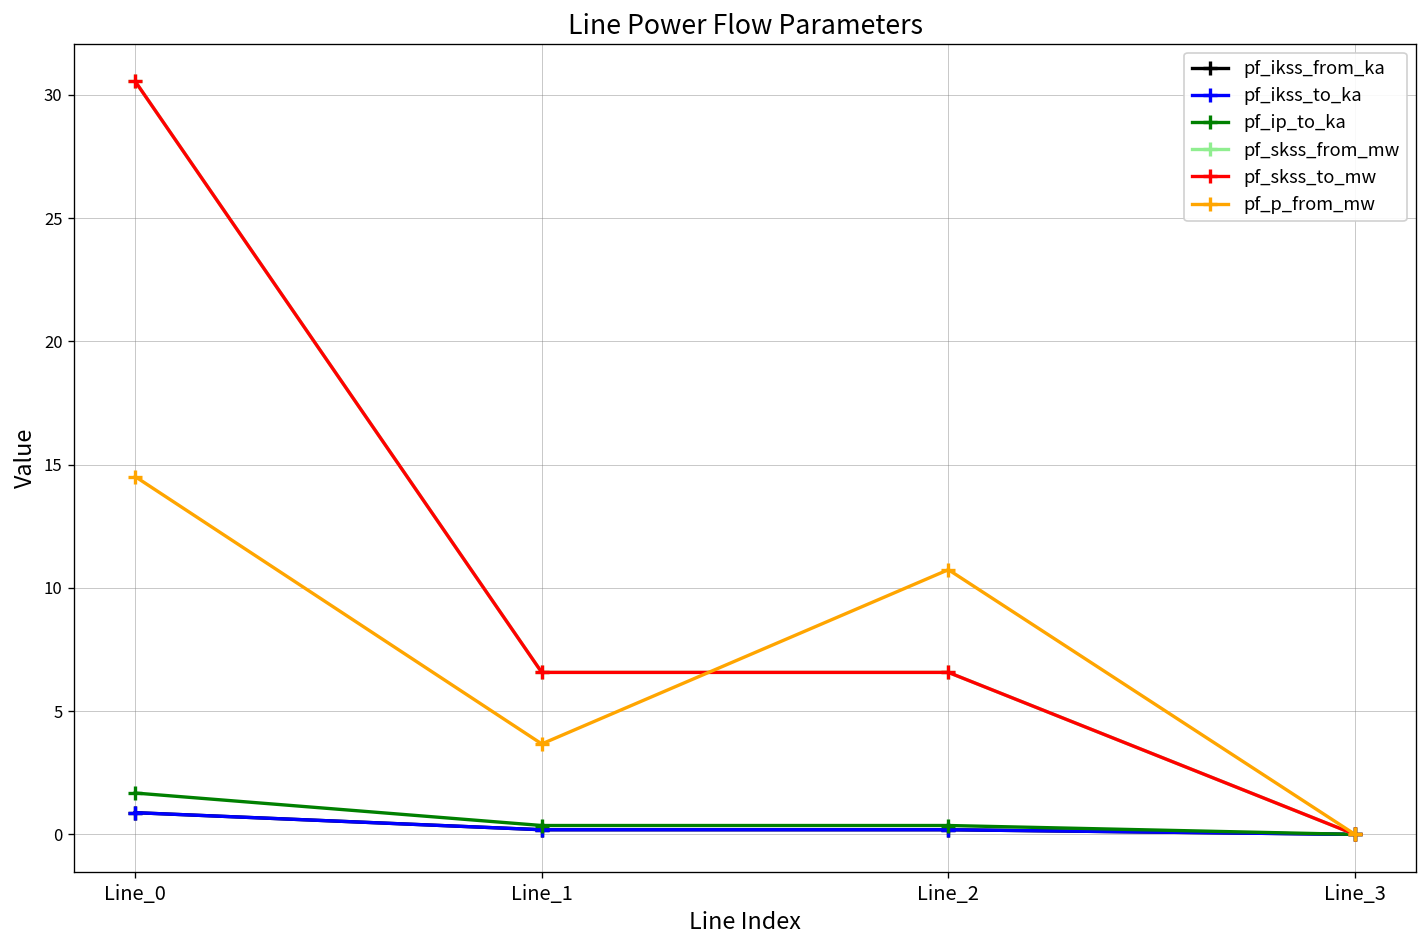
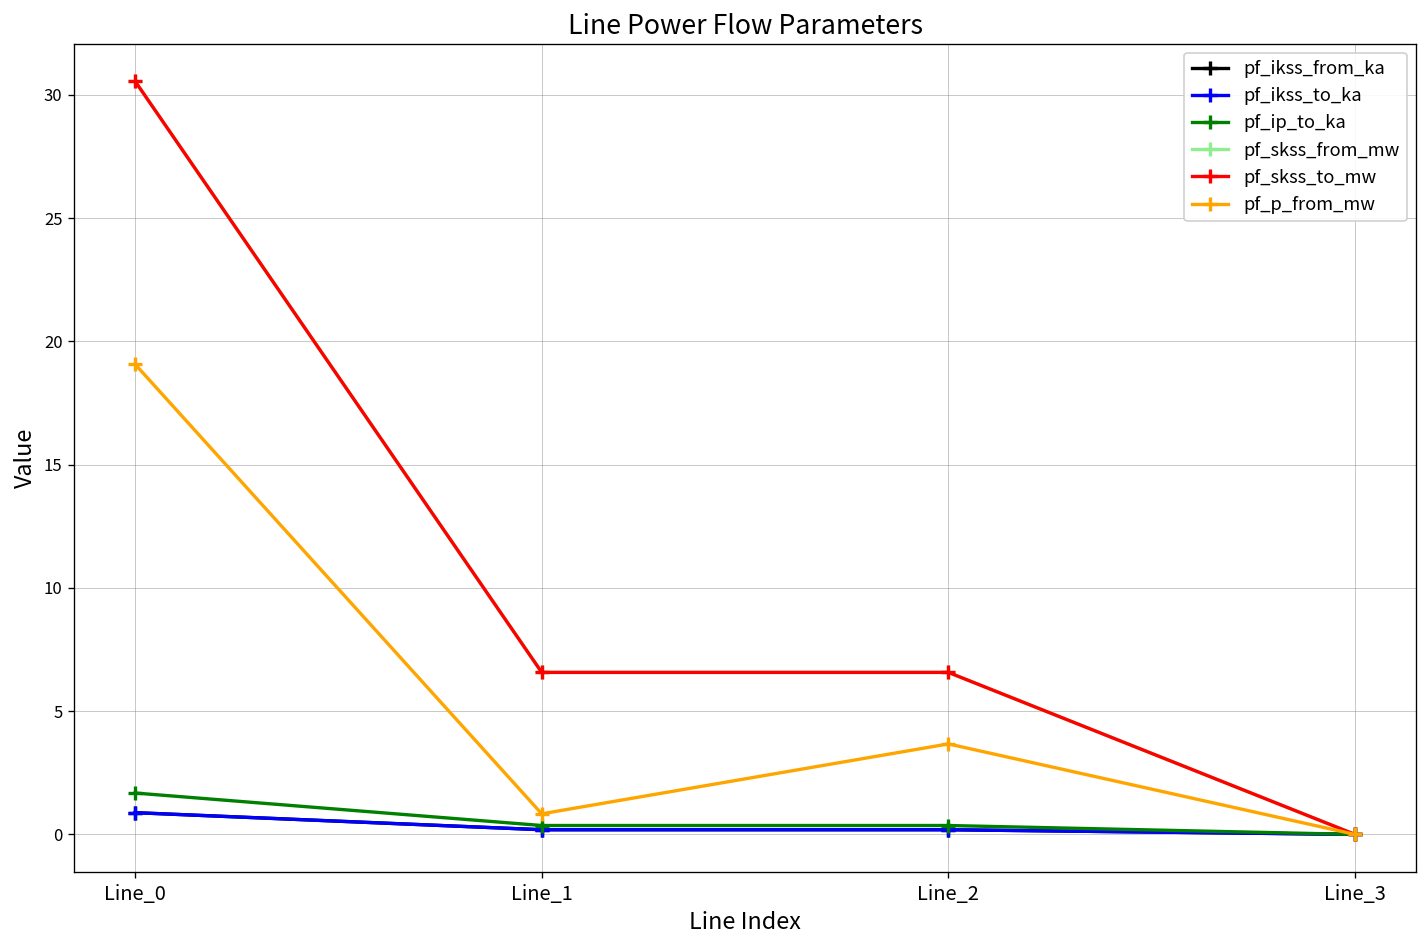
pf_p_from_mw, Line_0: 14.5 -> 19.1
pf_p_from_mw, Line_1: 3.7 -> 0.8
pf_p_from_mw, Line_2: 10.7 -> 3.7
